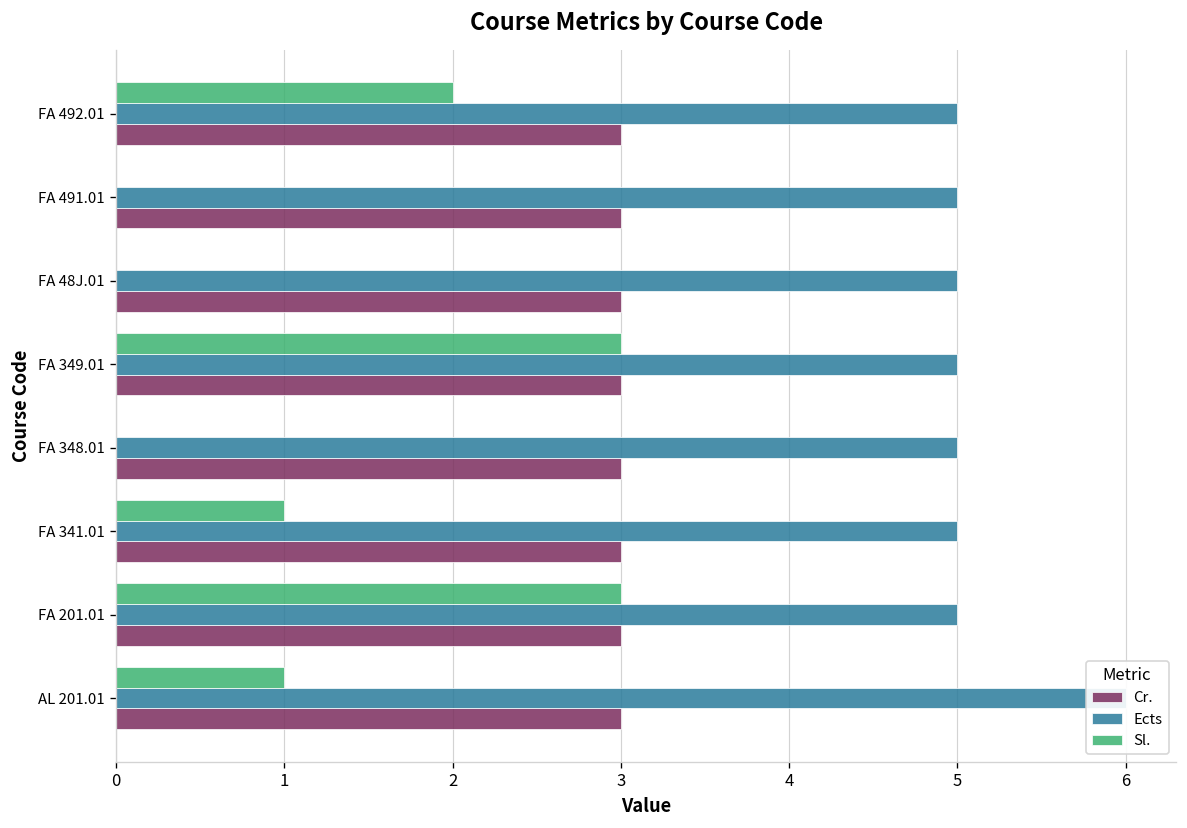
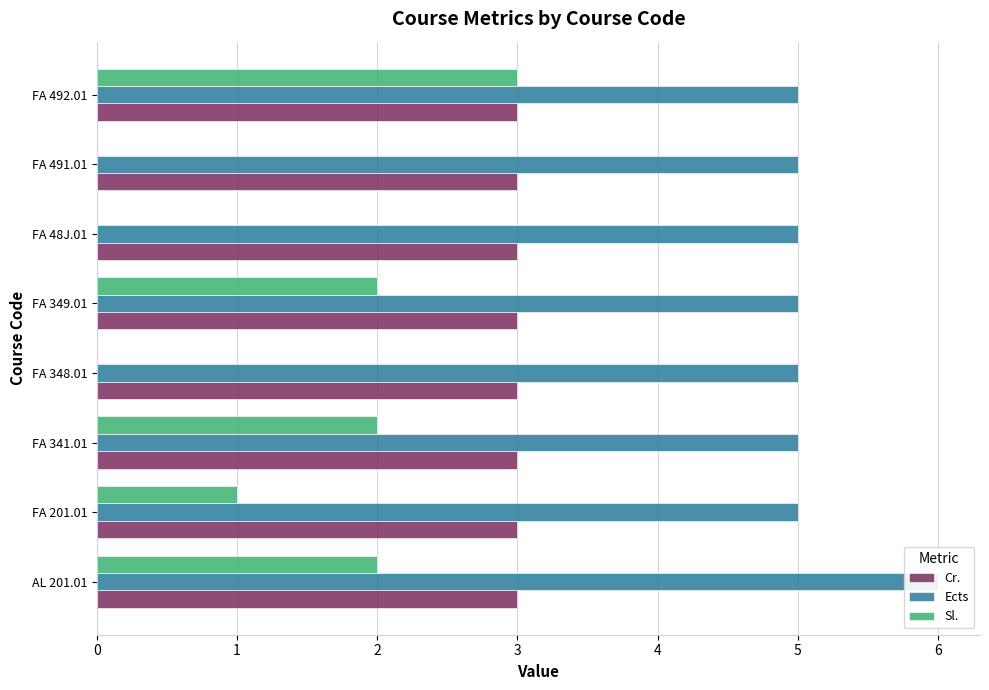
Sl., FA 492.01: 2 -> 3
Sl., FA 349.01: 3 -> 2
Sl., FA 341.01: 1 -> 2
Sl., FA 201.01: 3 -> 1
Sl., AL 201.01: 1 -> 2
